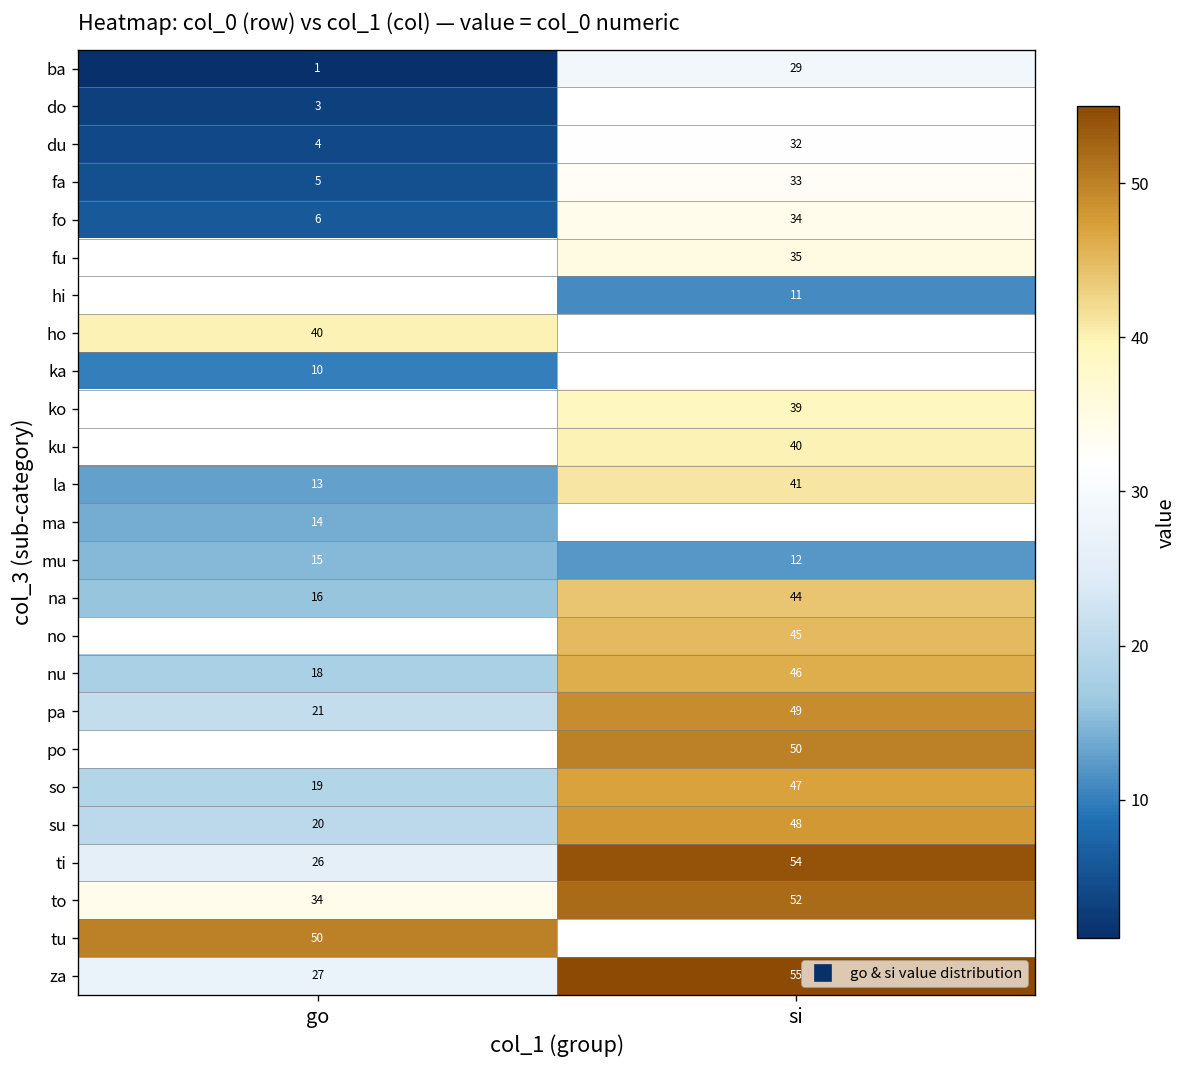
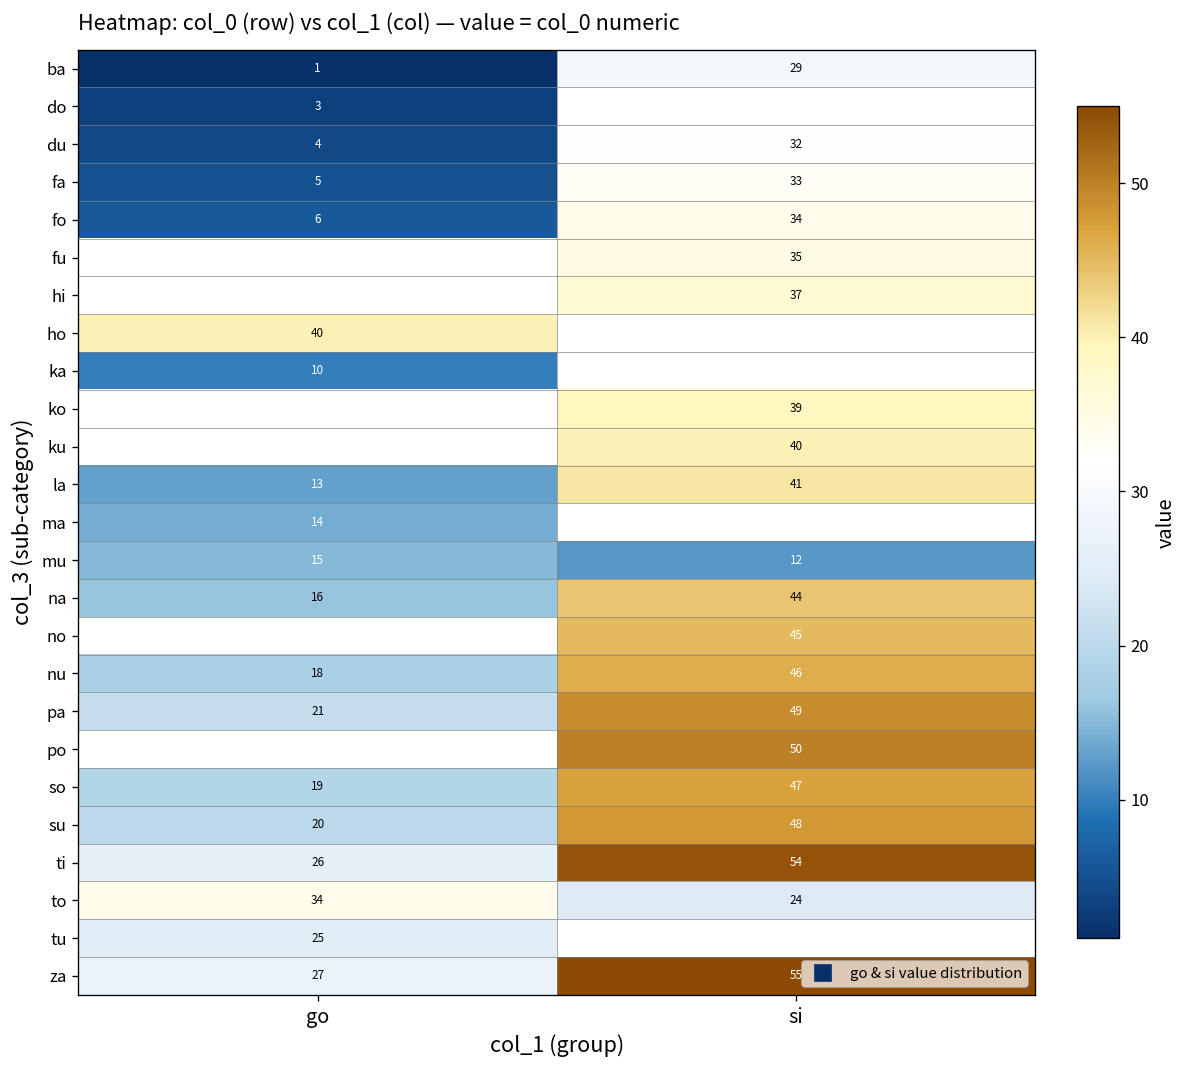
hi, si: 11 -> 37
to, si: 52 -> 24
tu, go: 50 -> 25
